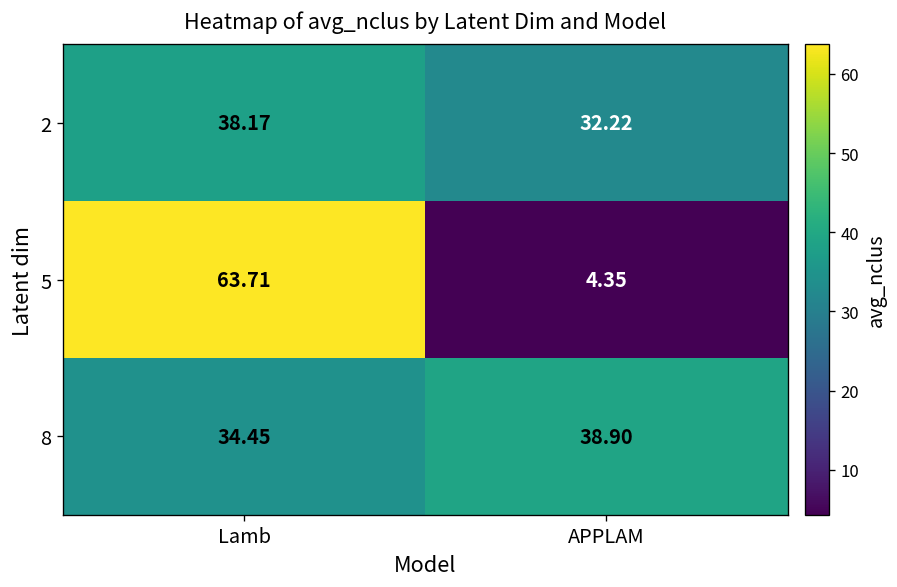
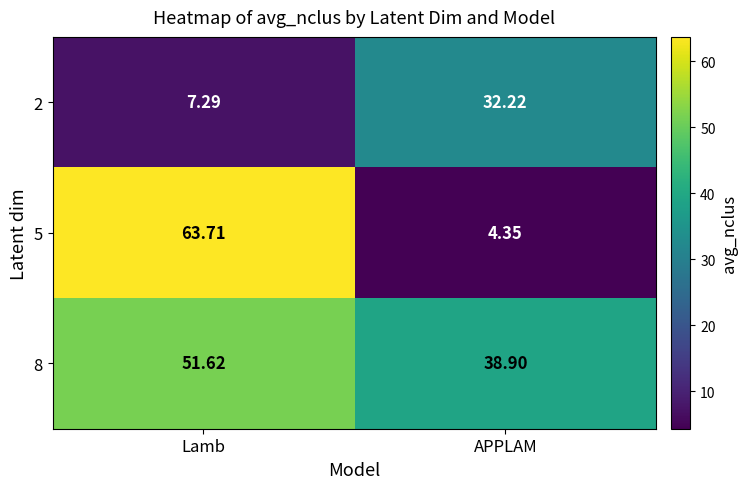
2, Lamb: 38.17 -> 7.29
8, Lamb: 34.45 -> 51.62
